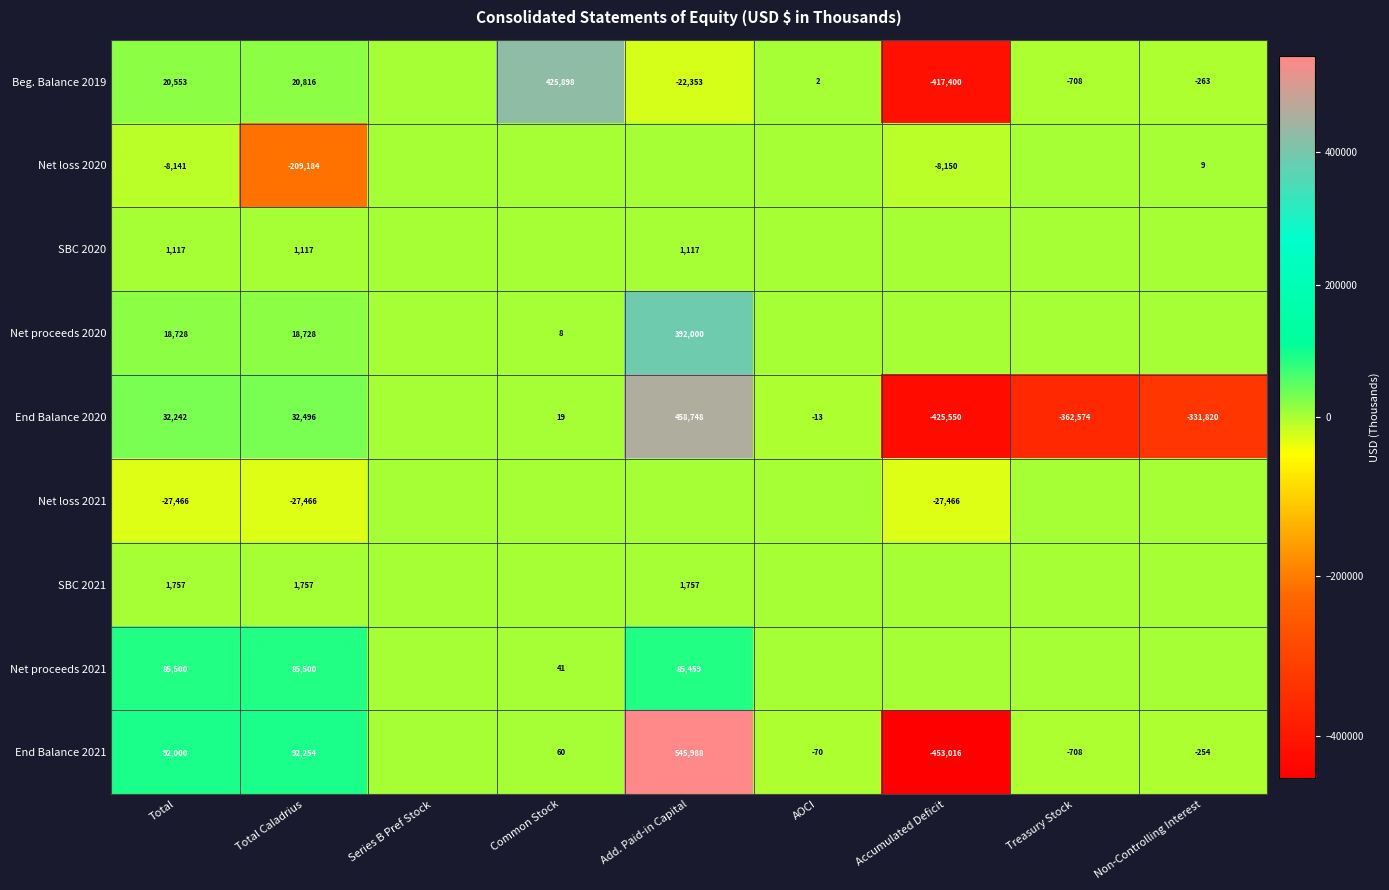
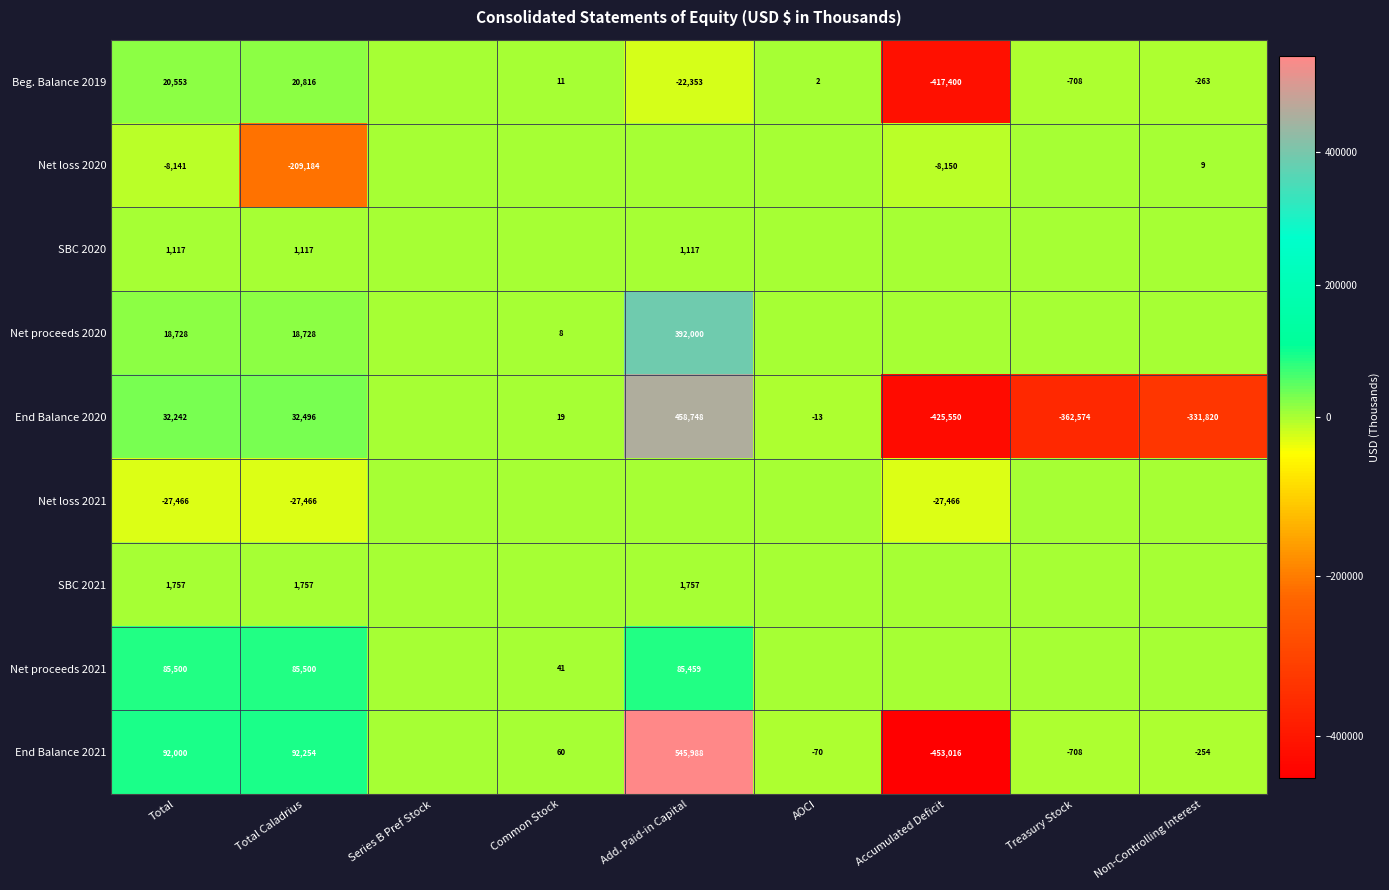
Beg. Balance 2019, Common Stock: 425,898 -> 11
